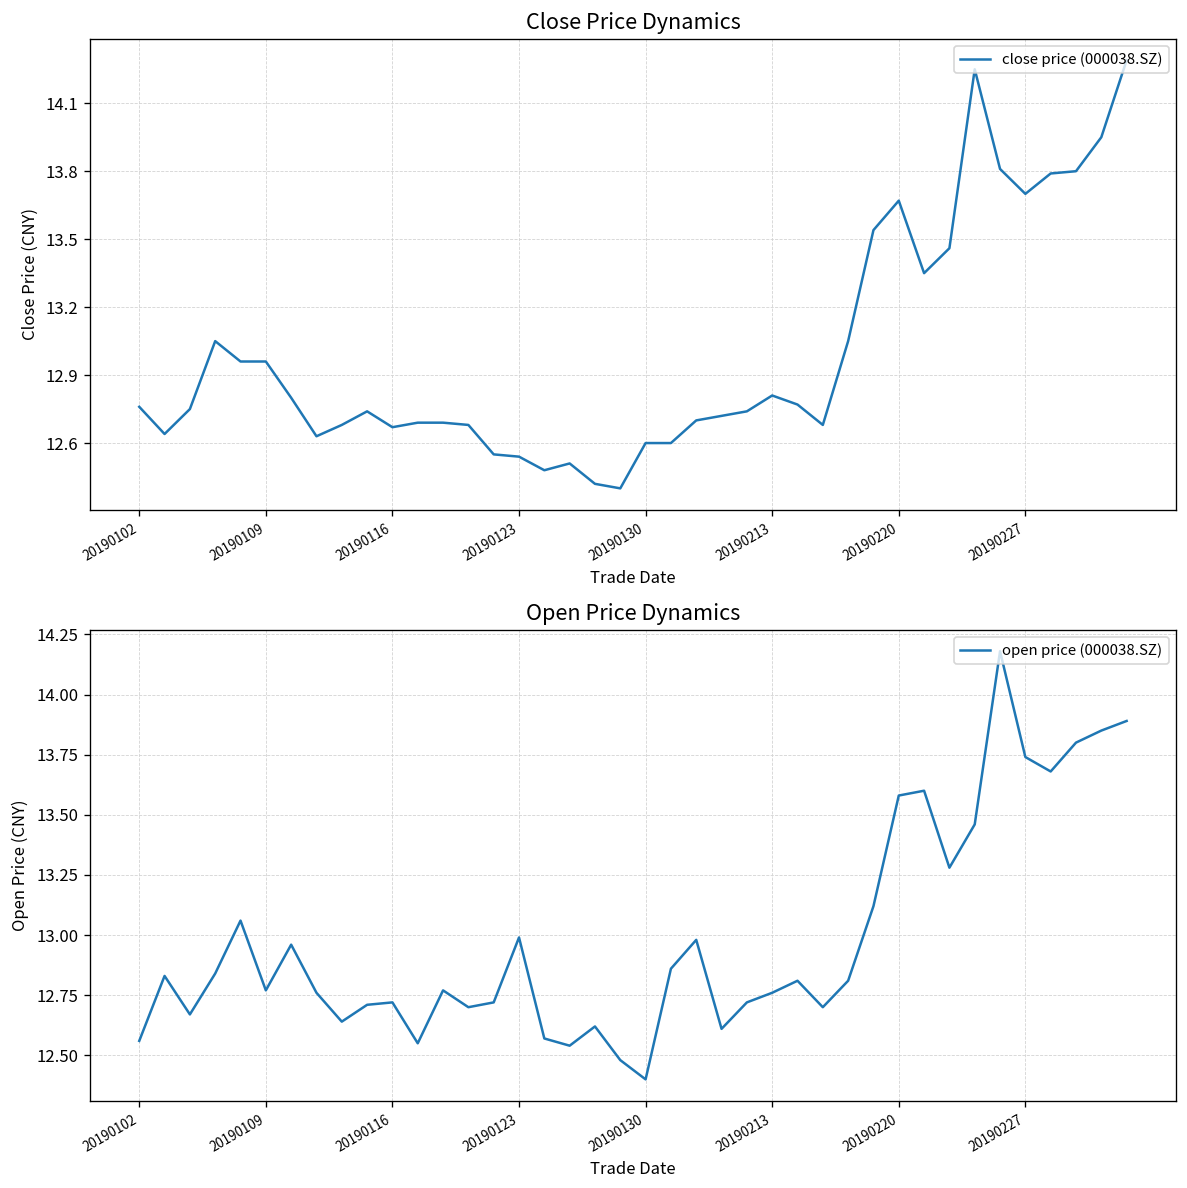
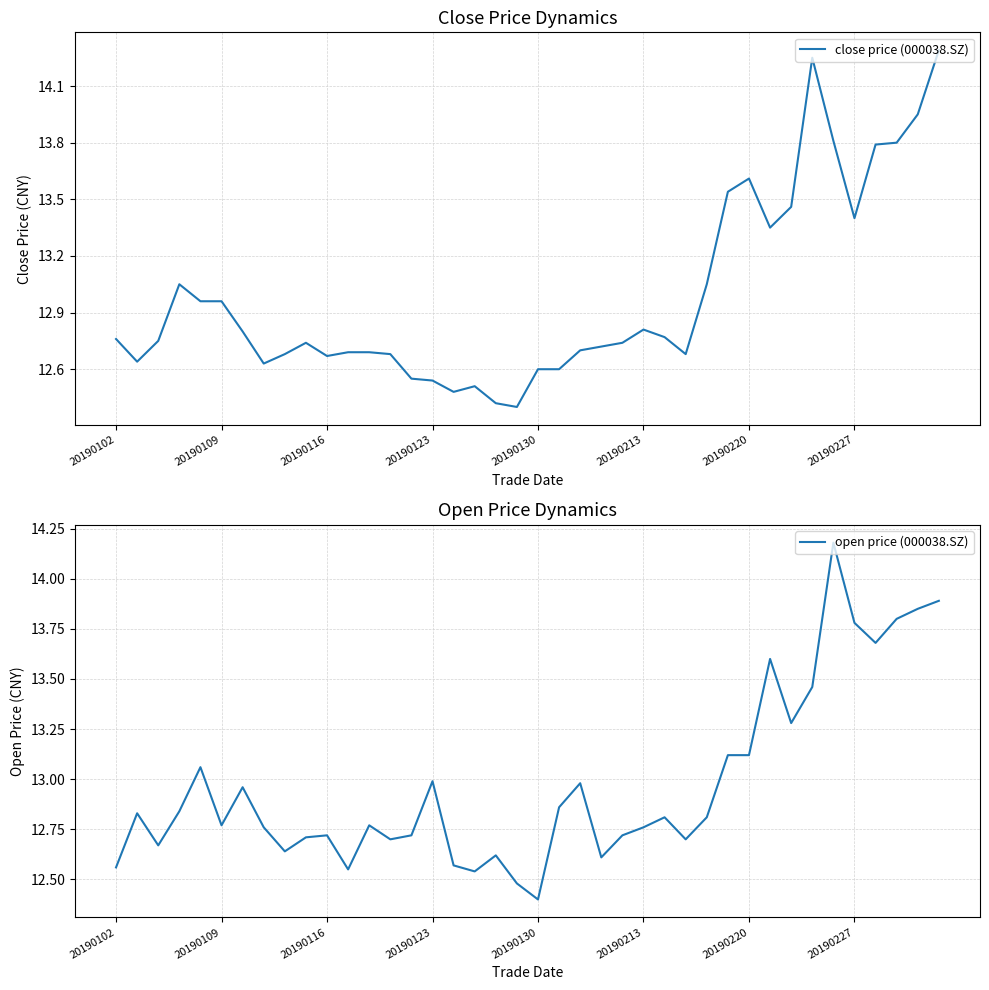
Close Price Dynamics, 20190220: 13.67 -> 13.61
Close Price Dynamics, 20190227: 13.7 -> 13.4
Open Price Dynamics, 20190220: 13.58 -> 13.12
Open Price Dynamics, 20190227: 13.74 -> 13.78
